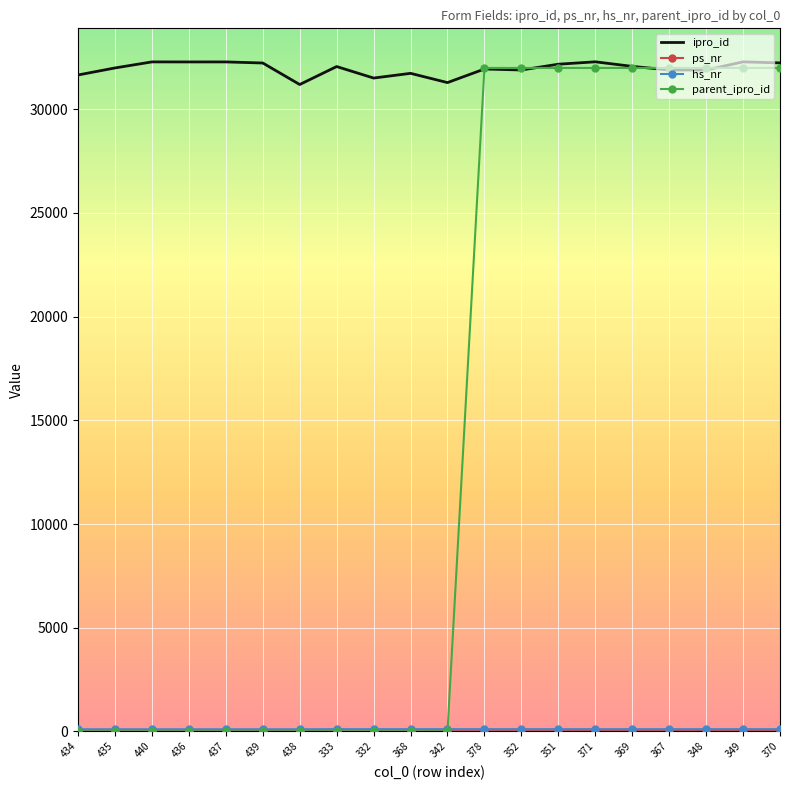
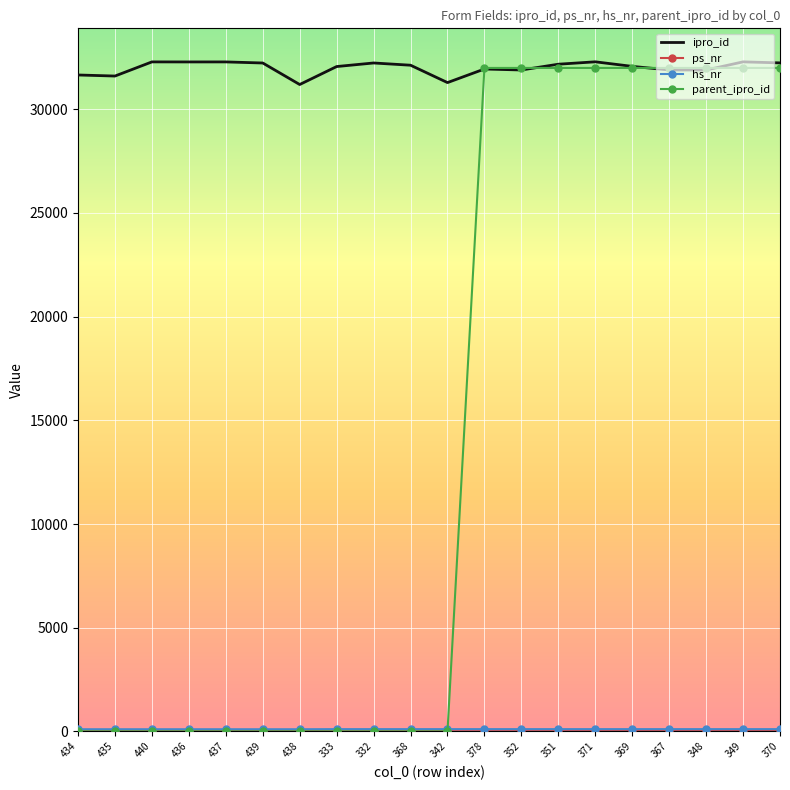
ipro_id, 435: 32000 -> 31600
ipro_id, 332: 31500 -> 32200
ipro_id, 368: 31700 -> 32100
